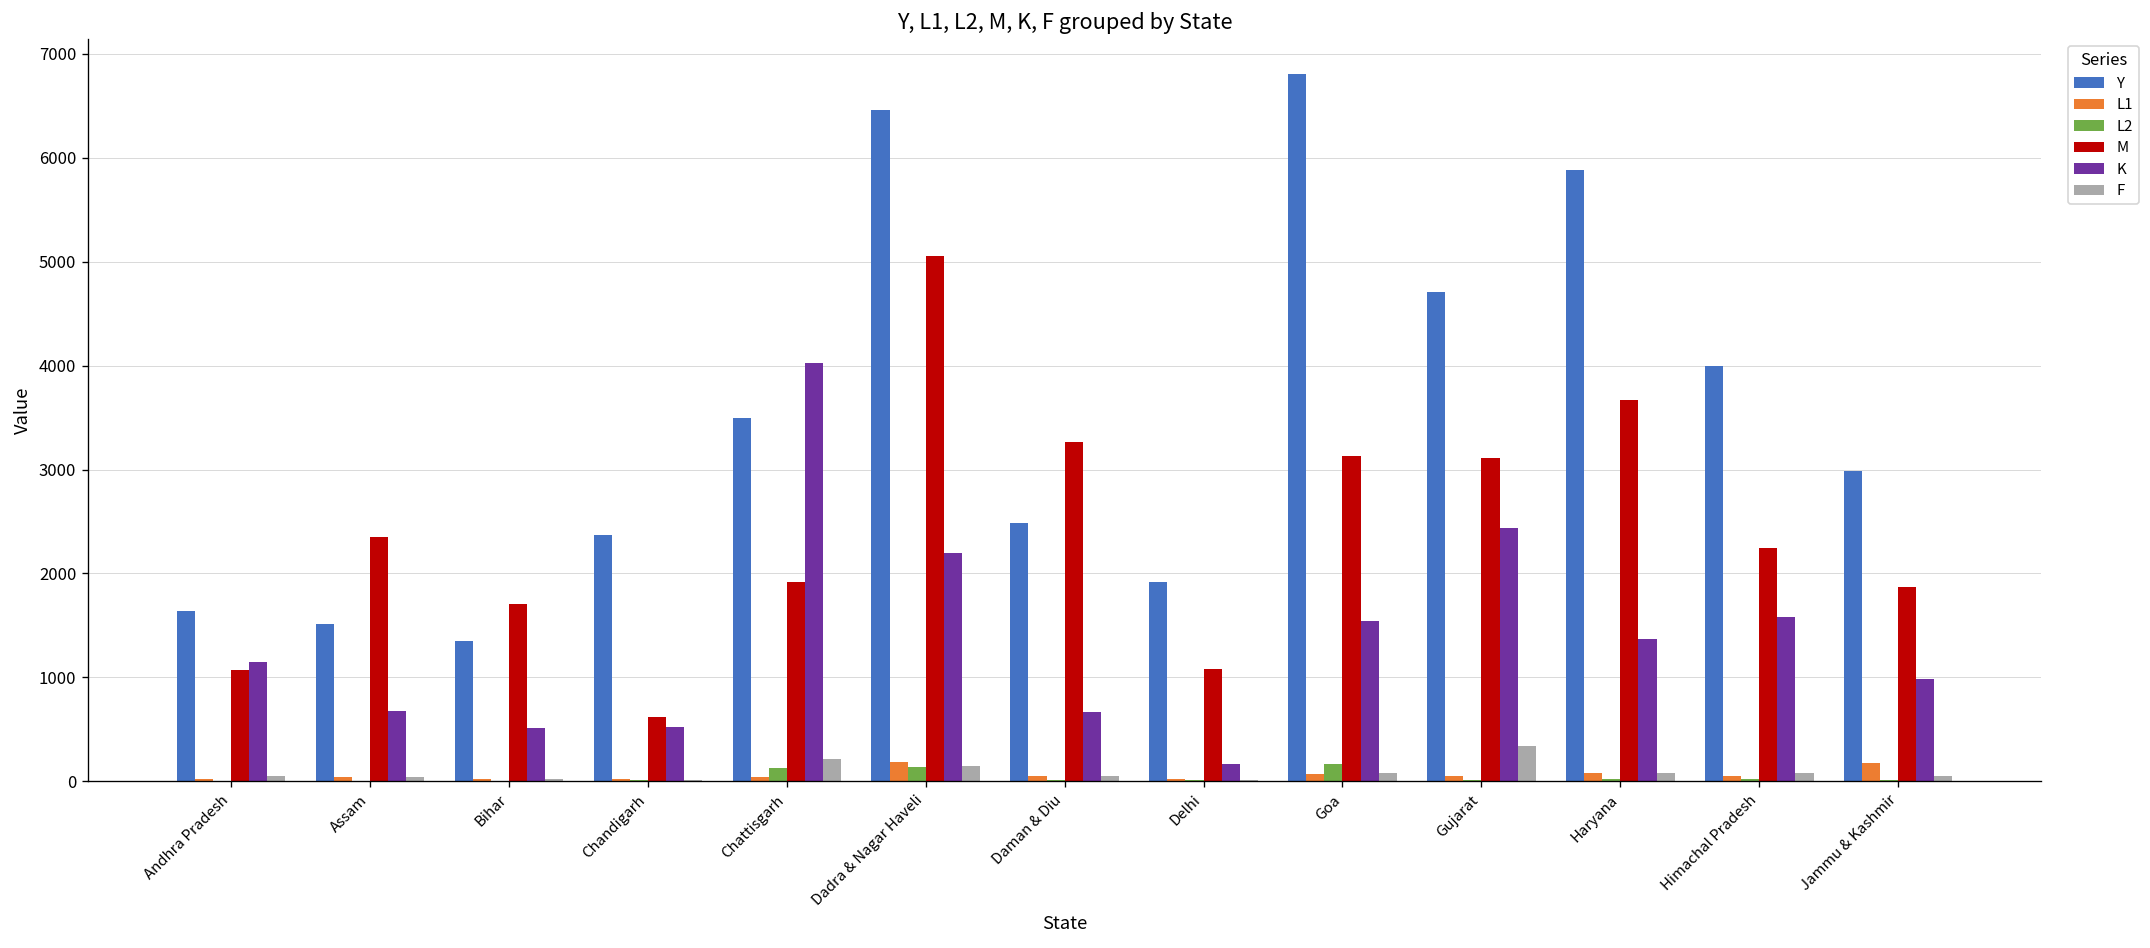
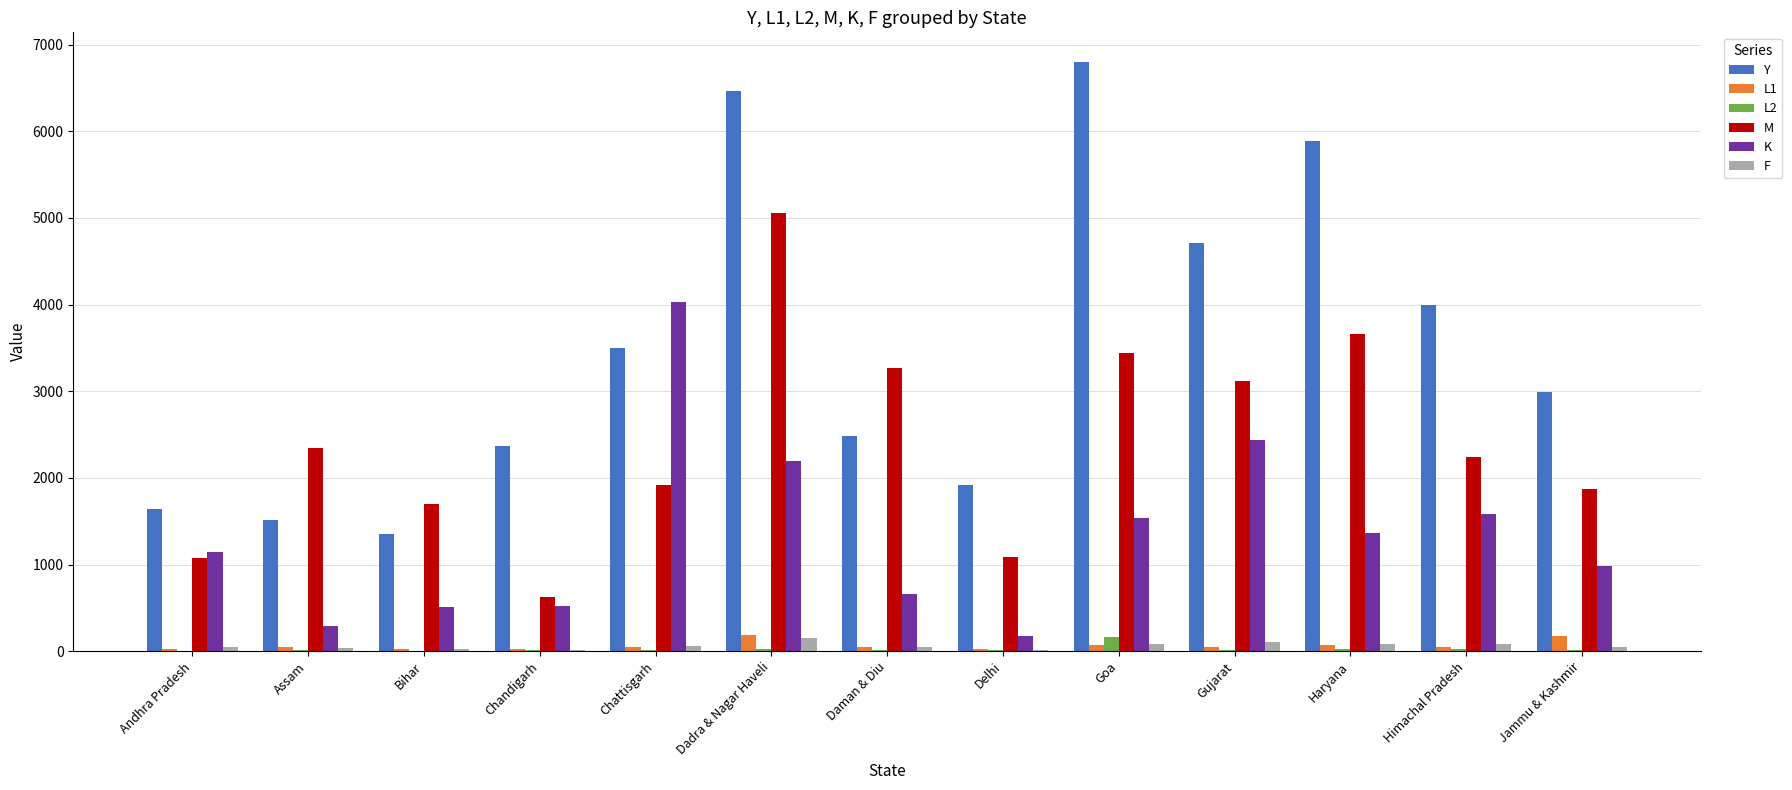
K, Assam: 700 -> 300
L2, Chattisgarh: 100 -> 0
F, Chattisgarh: 200 -> 100
L2, Dadra & Nagar Haveli: 100 -> 0
M, Goa: 3100 -> 3400
F, Gujarat: 300 -> 100
